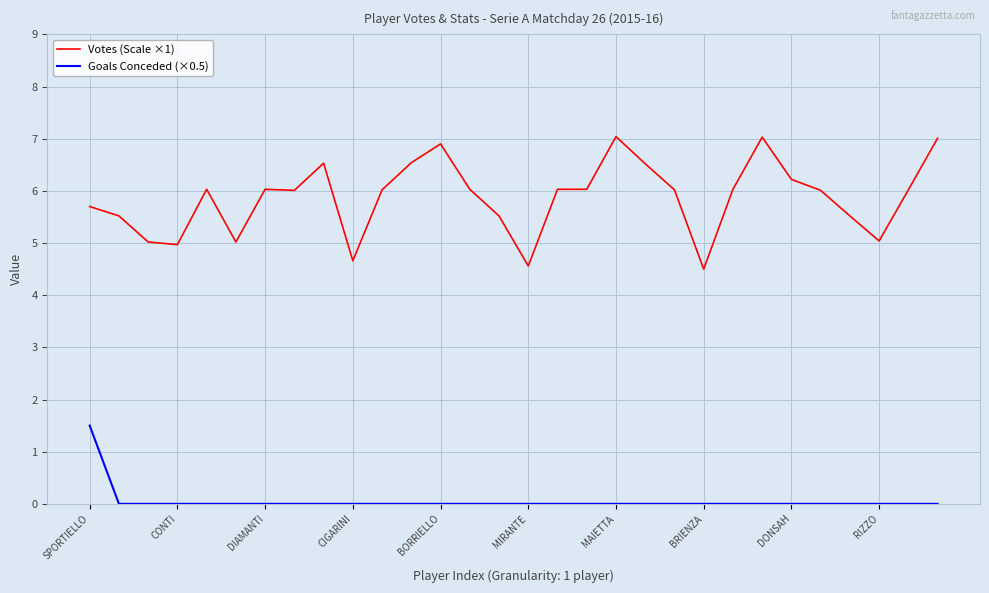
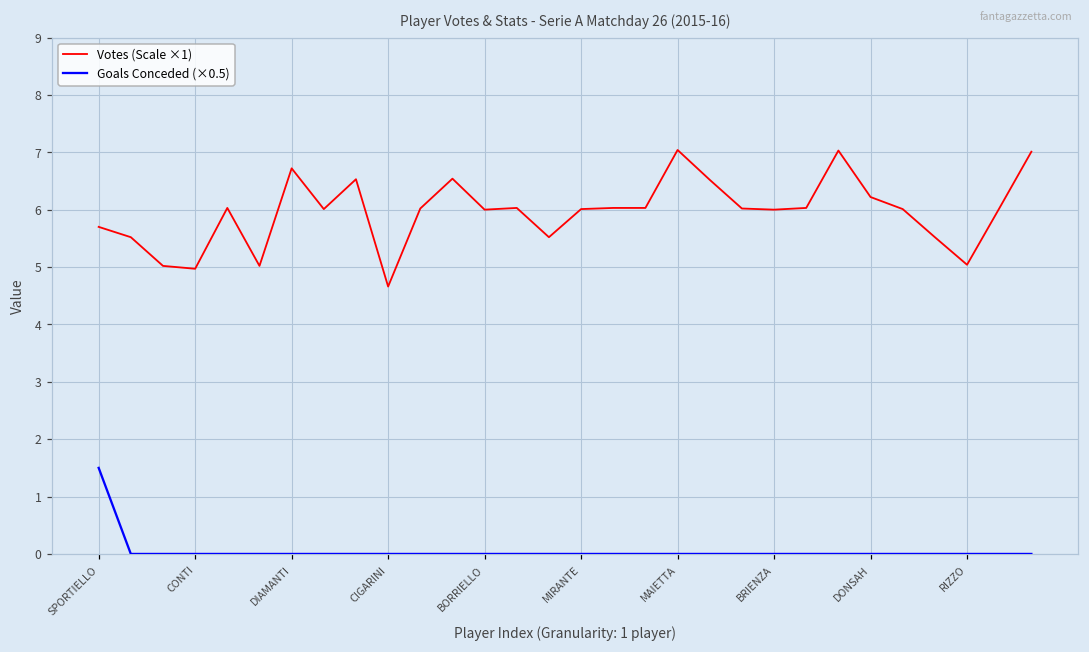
Votes (Scale ×1), DIAMANTI: 6.0 -> 6.7
Votes (Scale ×1), BORRIELLO: 6.9 -> 6.0
Votes (Scale ×1), MIRANTE: 4.6 -> 6.0
Votes (Scale ×1), BRIENZA: 4.5 -> 6.0
